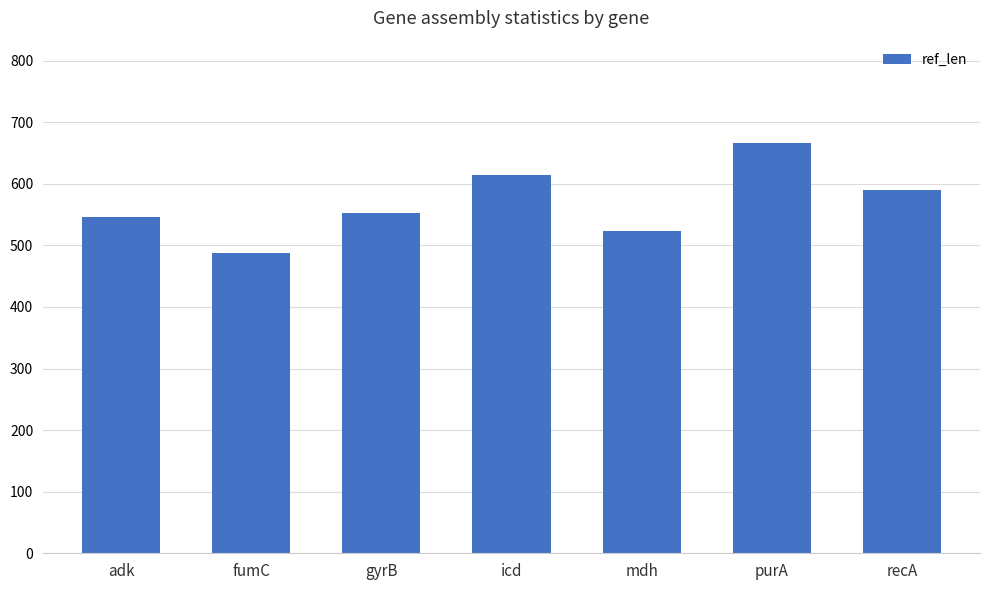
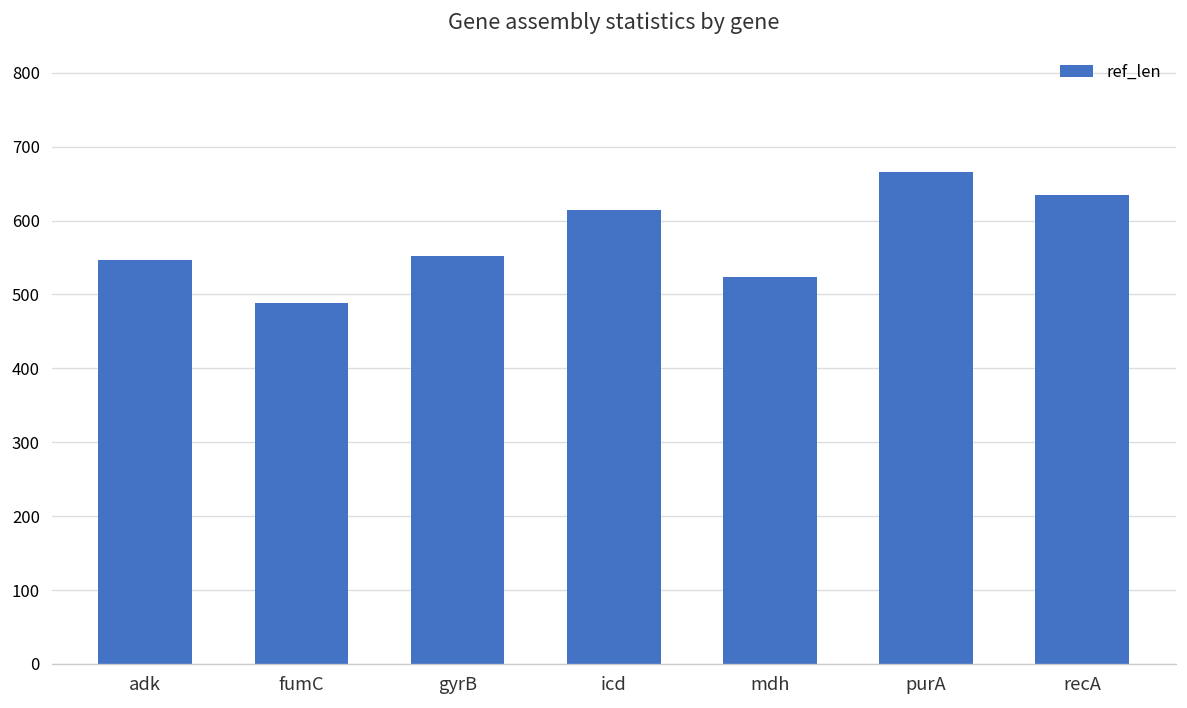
recA: 590 -> 640
